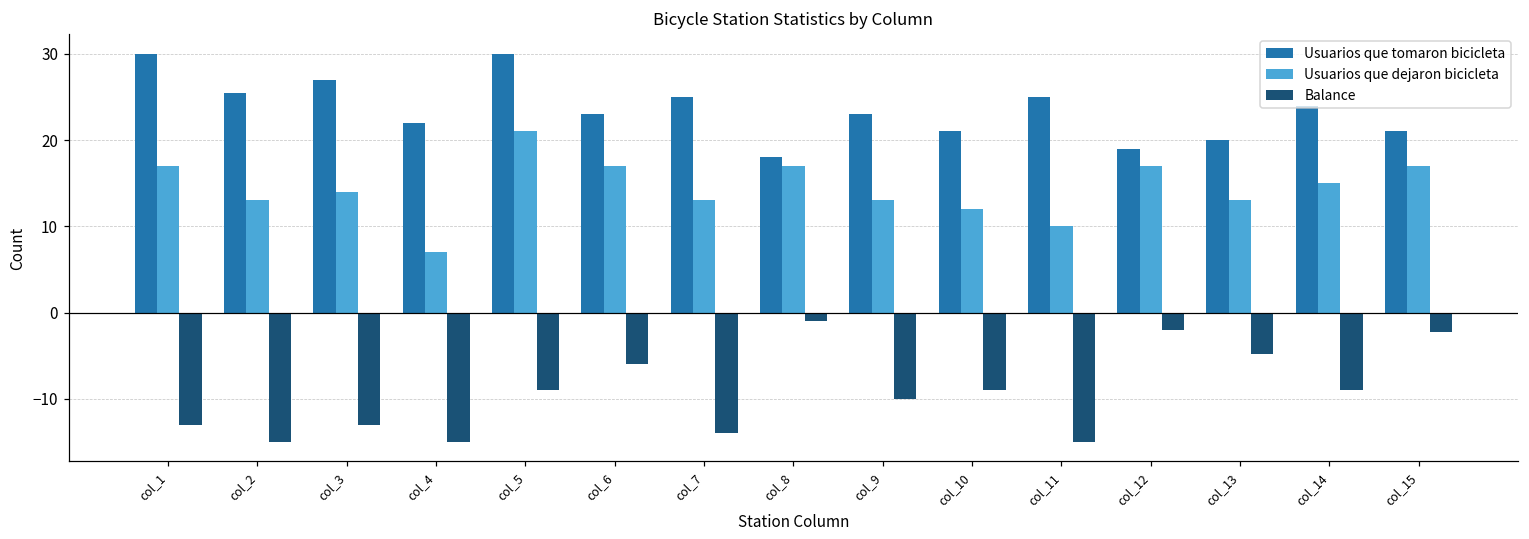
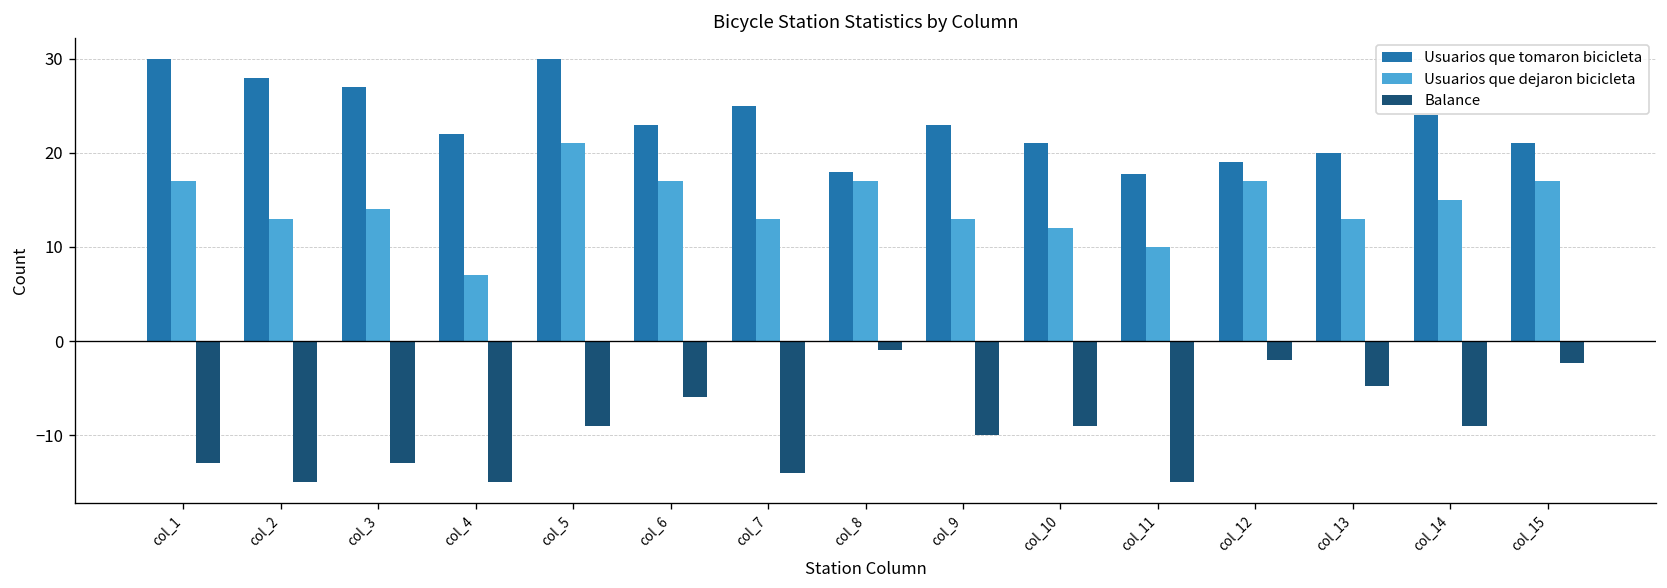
Usuarios que tomaron bicicleta, col_2: 26 -> 28
Usuarios que tomaron bicicleta, col_11: 25 -> 18
